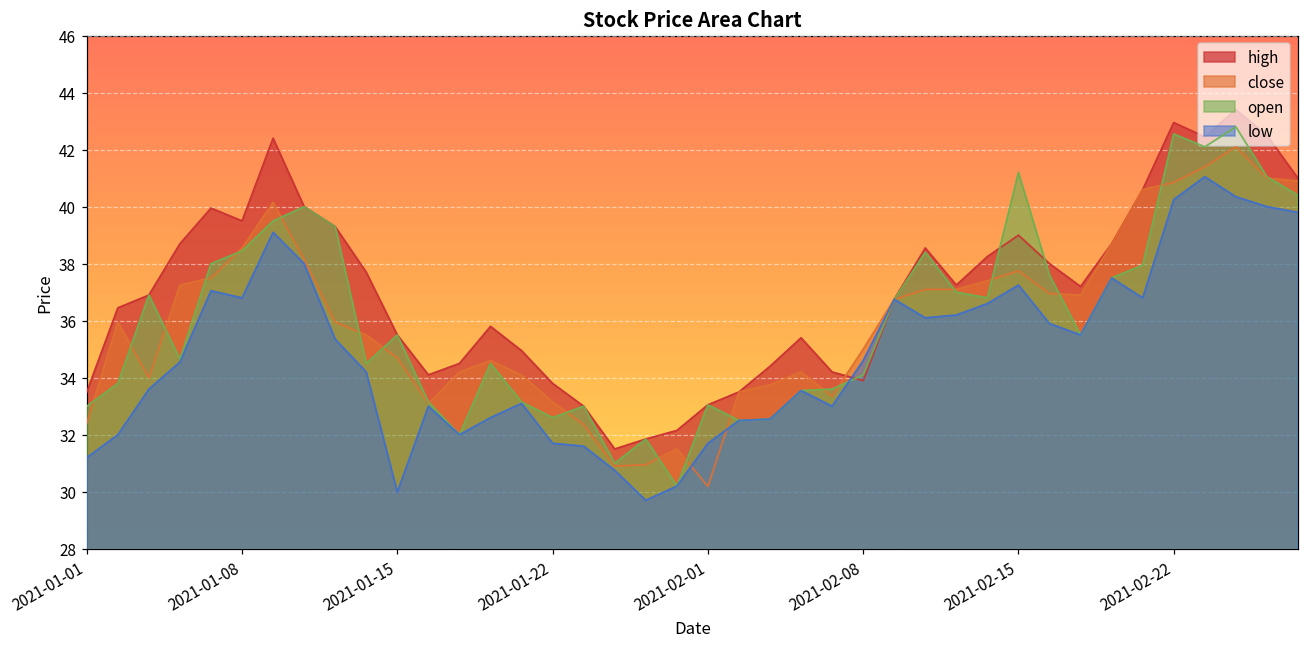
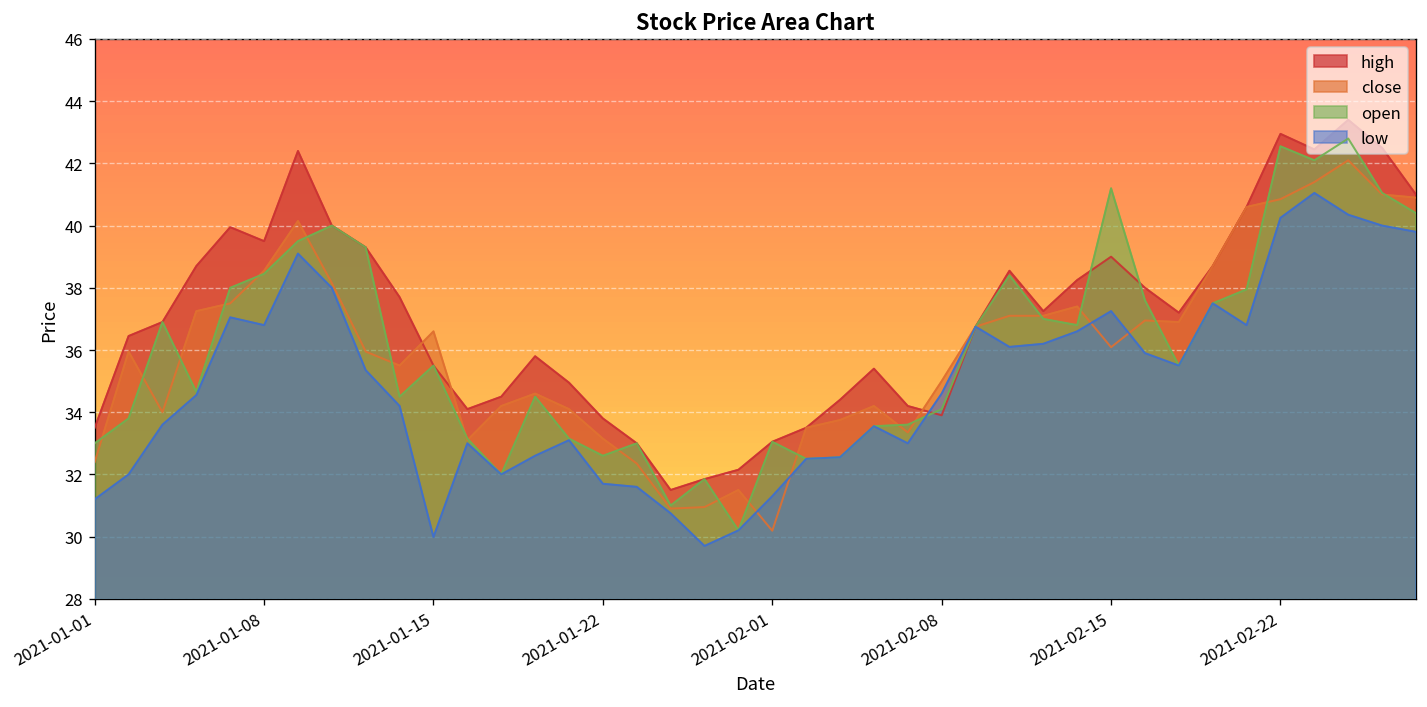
close, 2021-01-15: 34.7 -> 36.6
low, 2021-02-01: 31.7 -> 31.3
close, 2021-02-15: 37.8 -> 36.1
